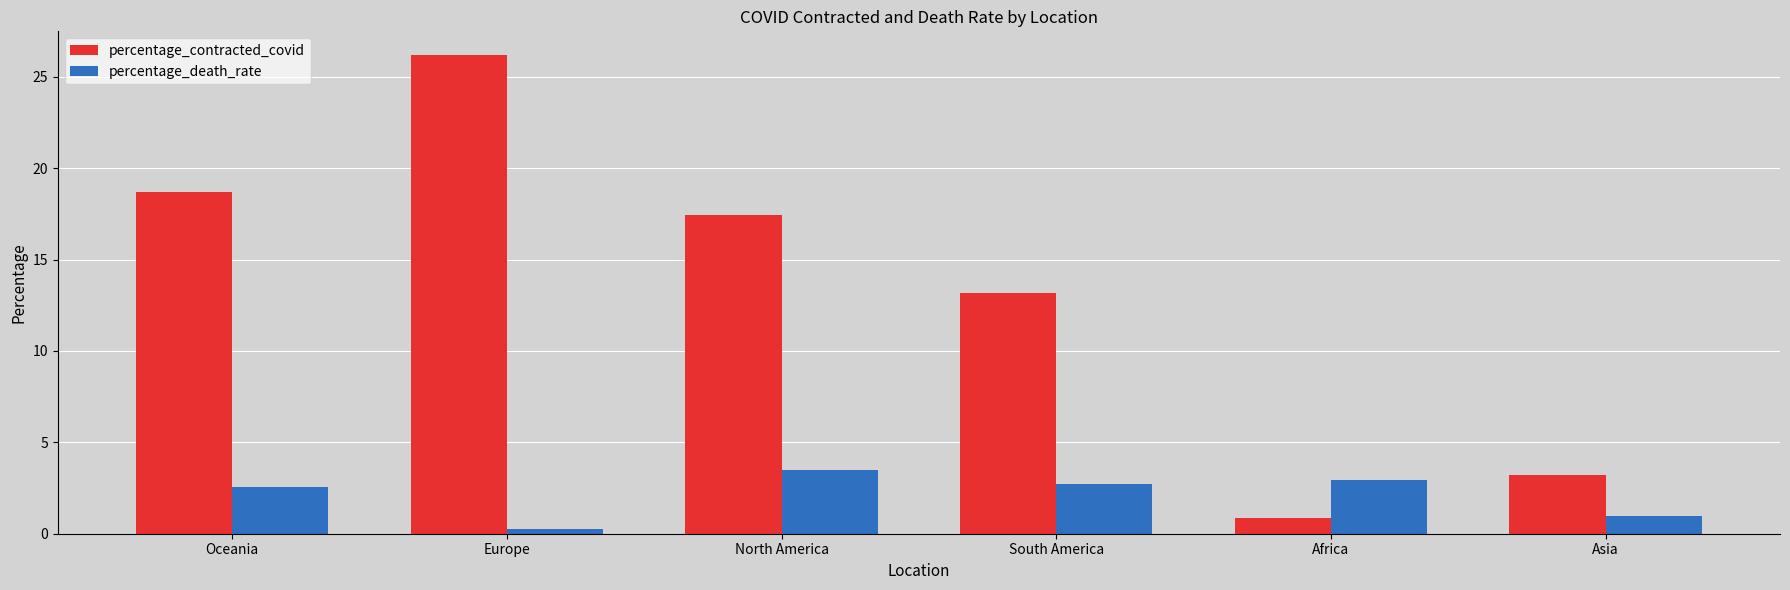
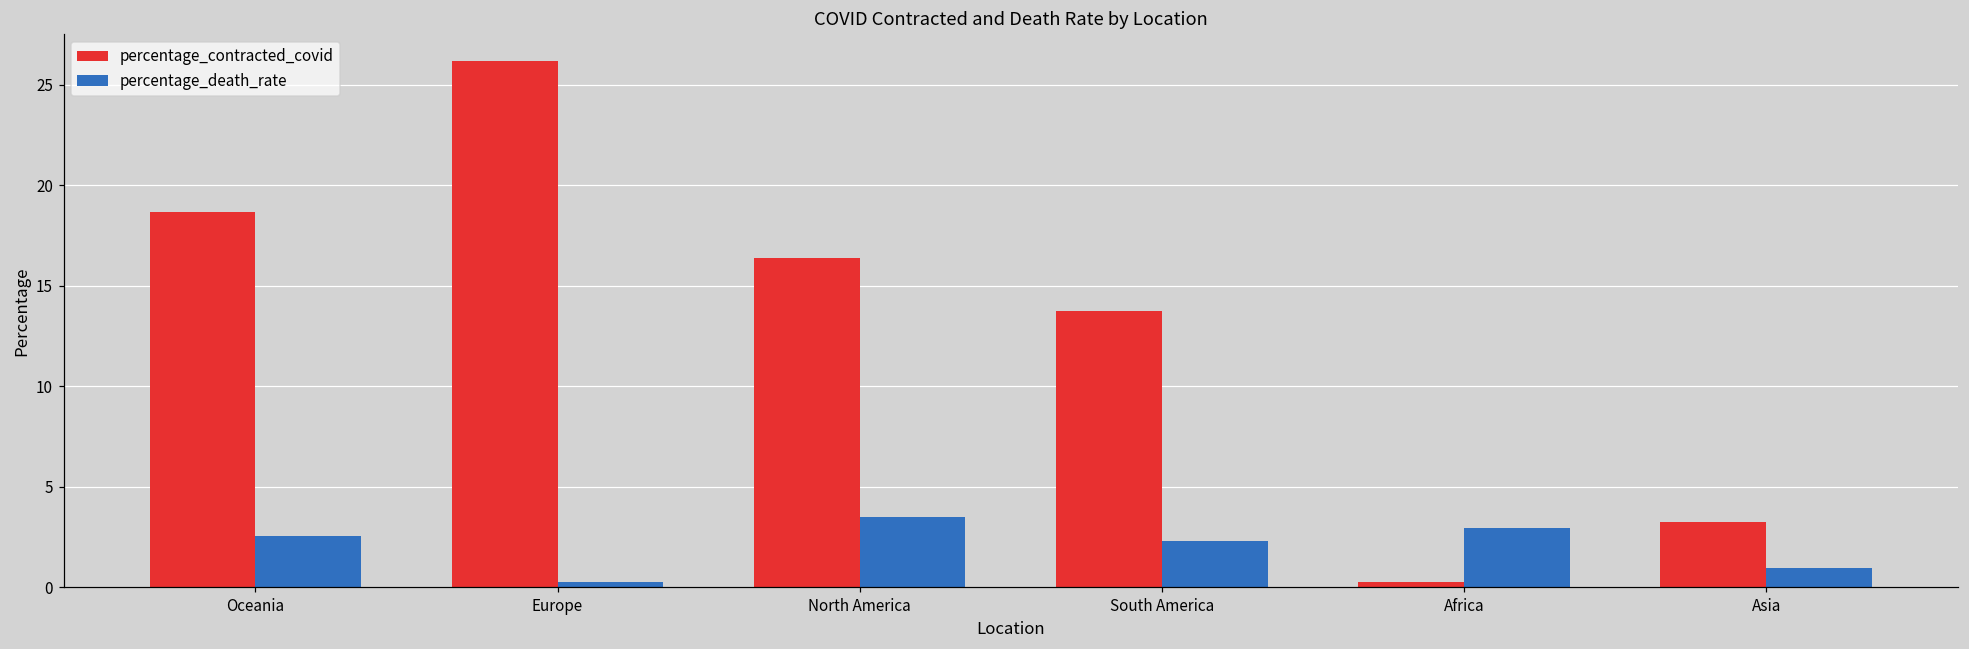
percentage_contracted_covid, North America: 17.5 -> 16.4
percentage_contracted_covid, South America: 13.2 -> 13.7
percentage_death_rate, South America: 2.7 -> 2.3
percentage_contracted_covid, Africa: 0.9 -> 0.2
